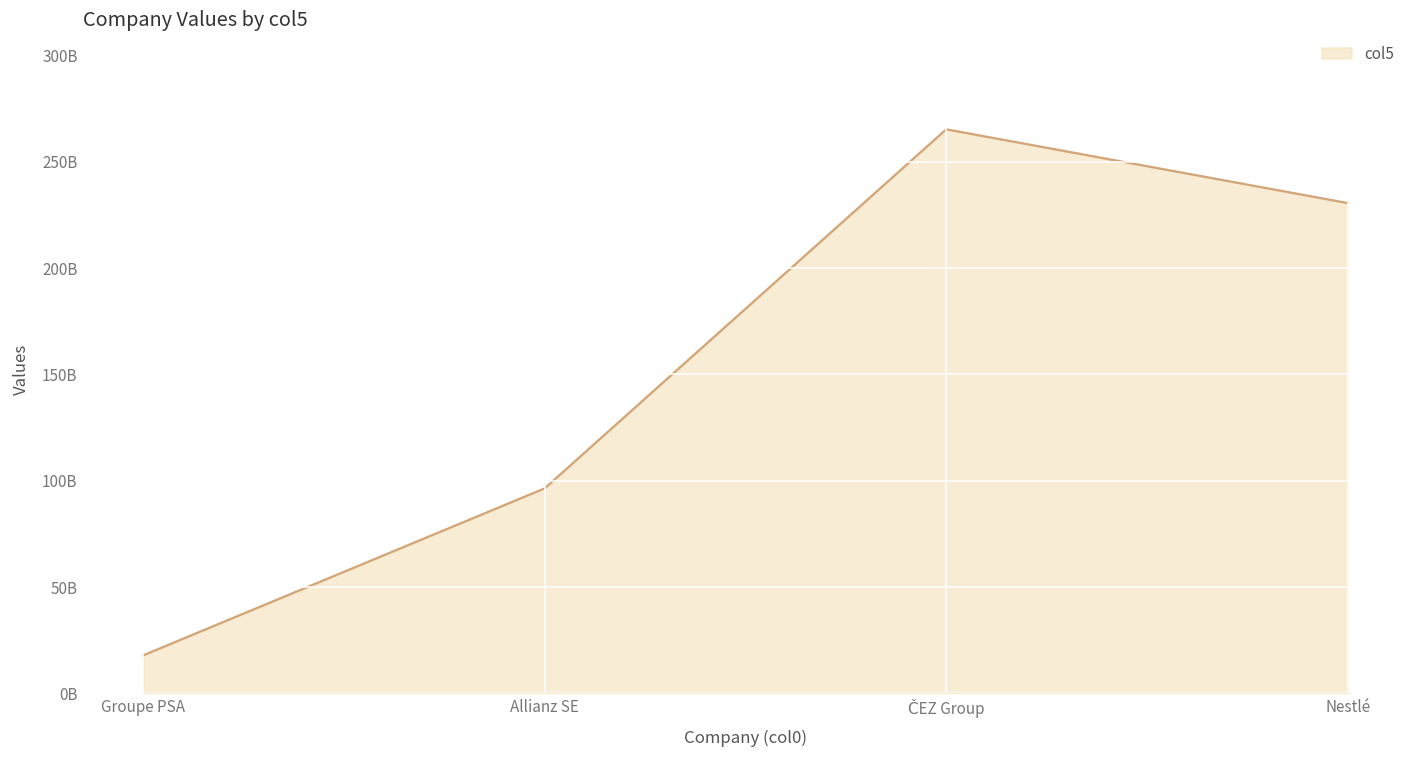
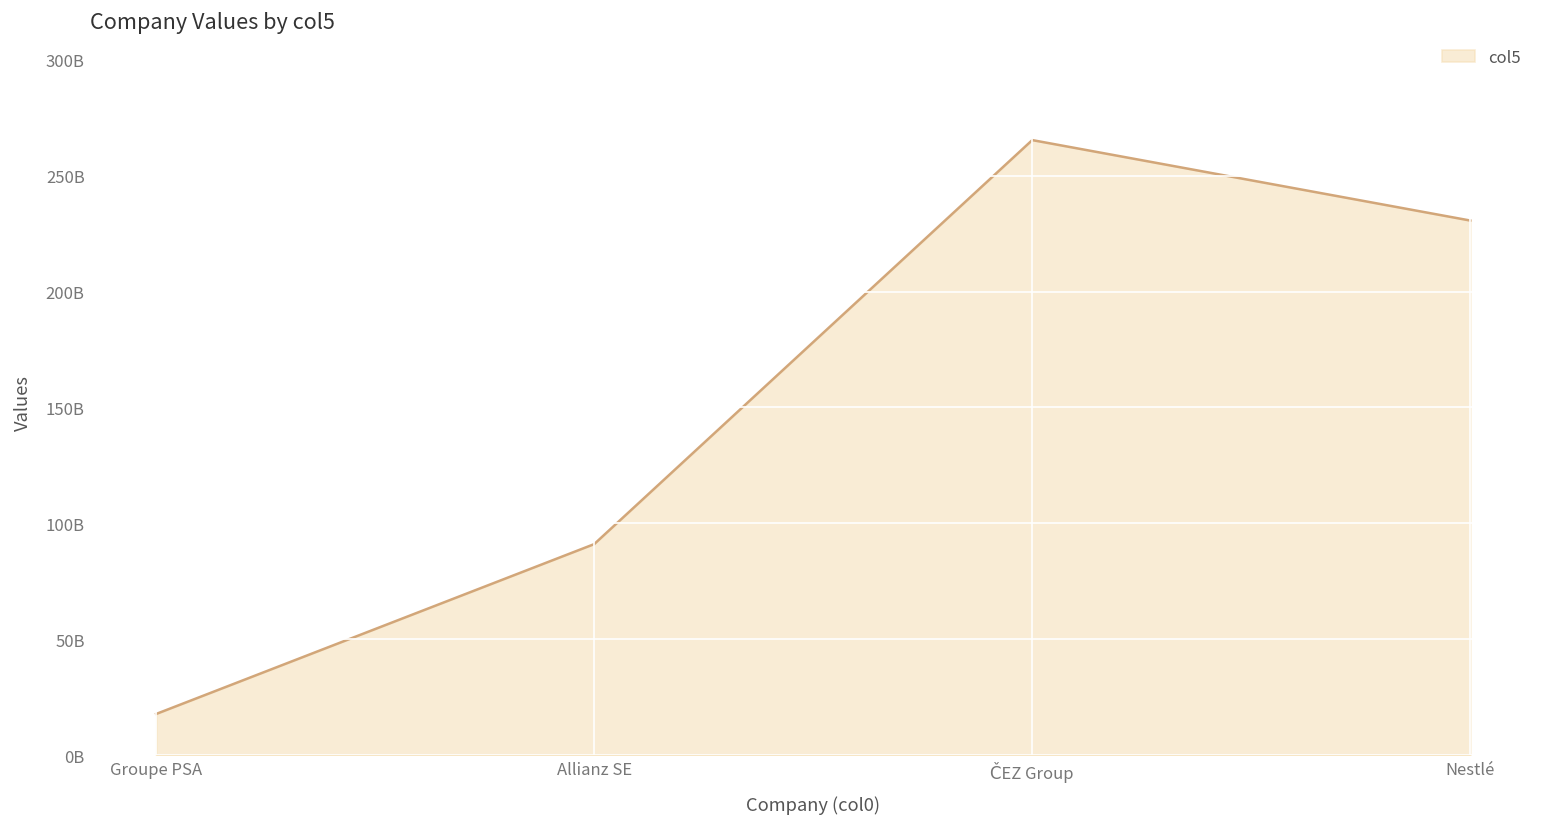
Allianz SE: 96000000000 -> 91000000000
